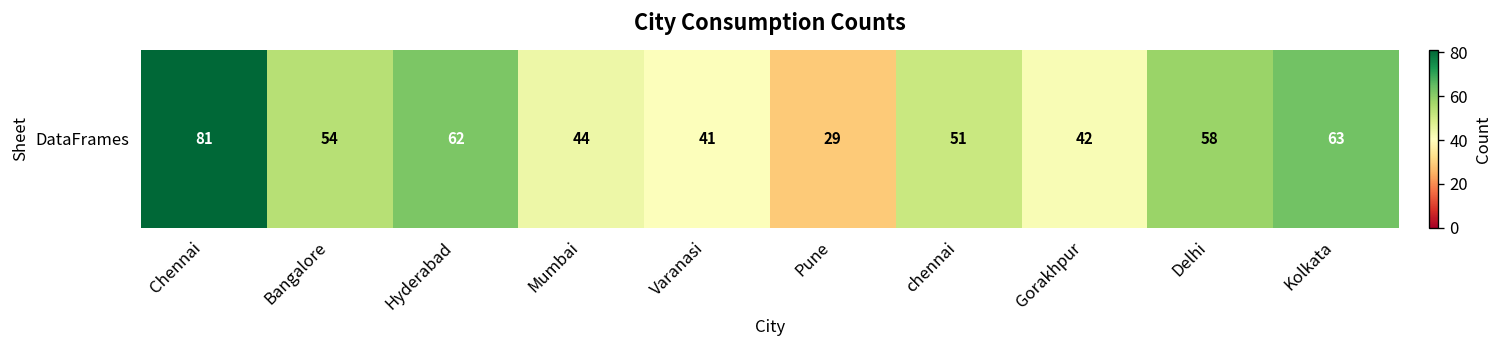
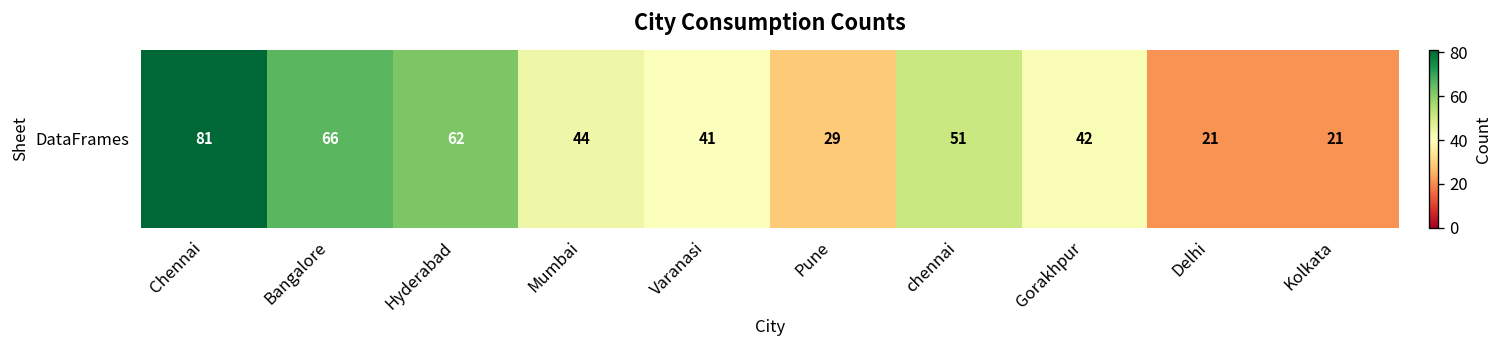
DataFrames, Bangalore: 54 -> 66
DataFrames, Delhi: 58 -> 21
DataFrames, Kolkata: 63 -> 21
